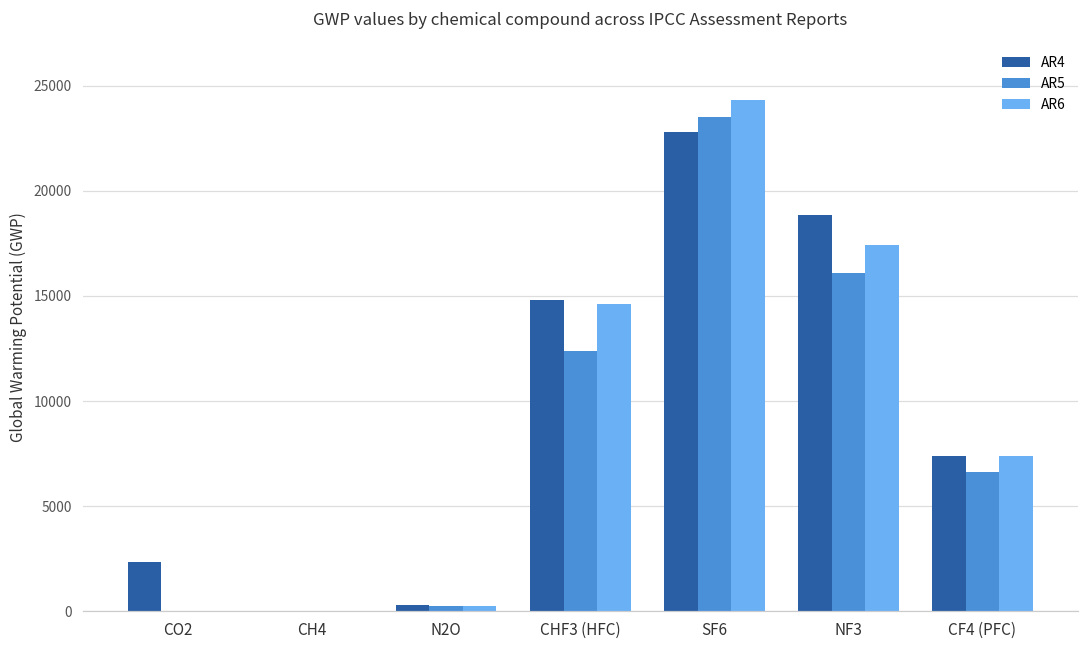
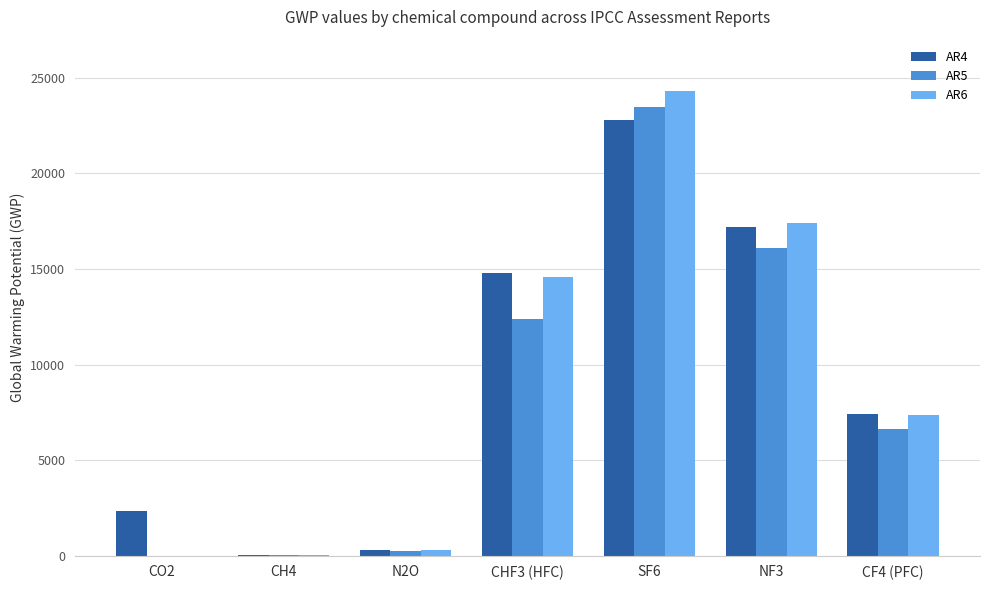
AR4, NF3: 18900 -> 17200
